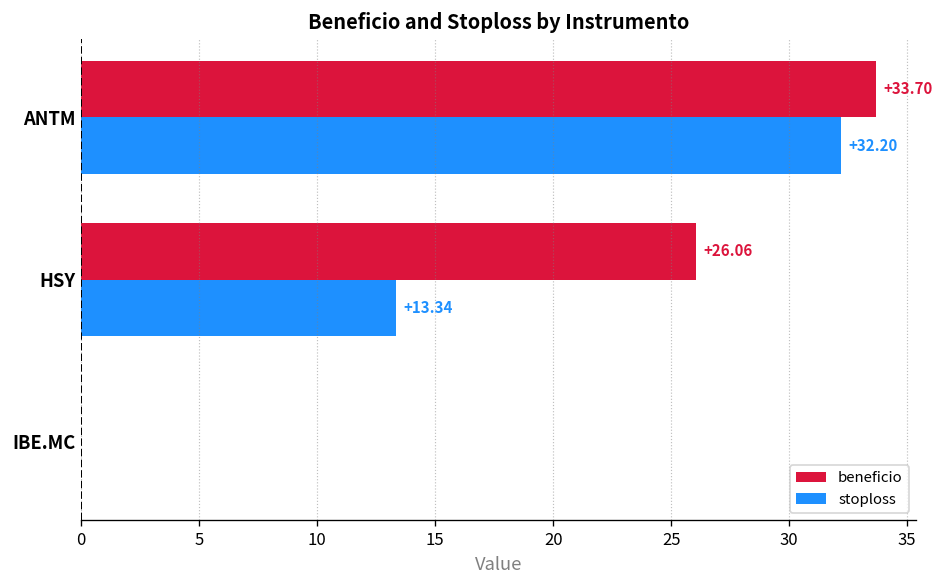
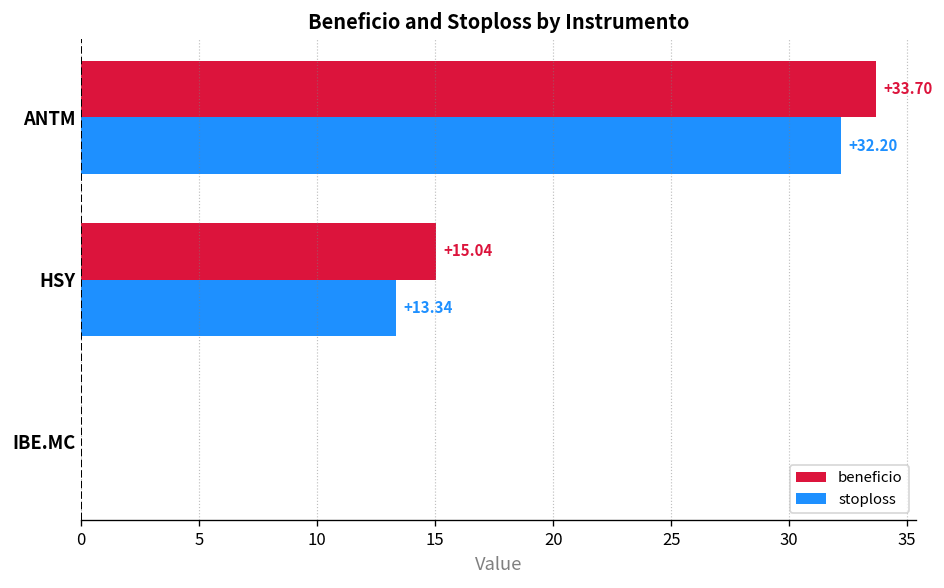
beneficio, HSY: +26.06 -> +15.04
